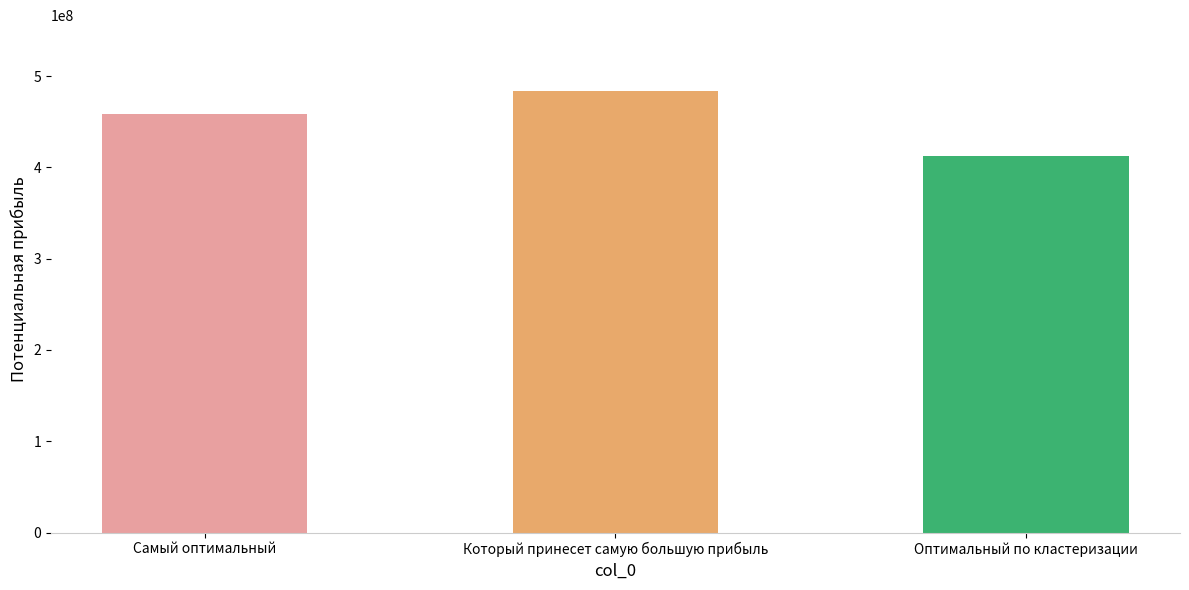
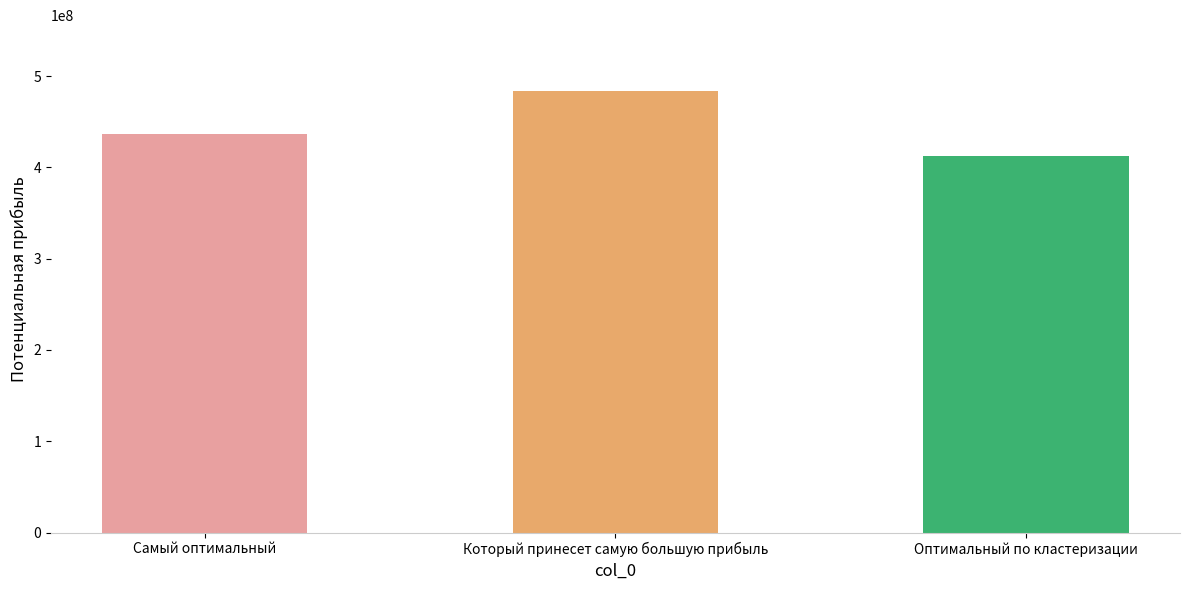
Самый оптимальный: 460000000 -> 440000000
